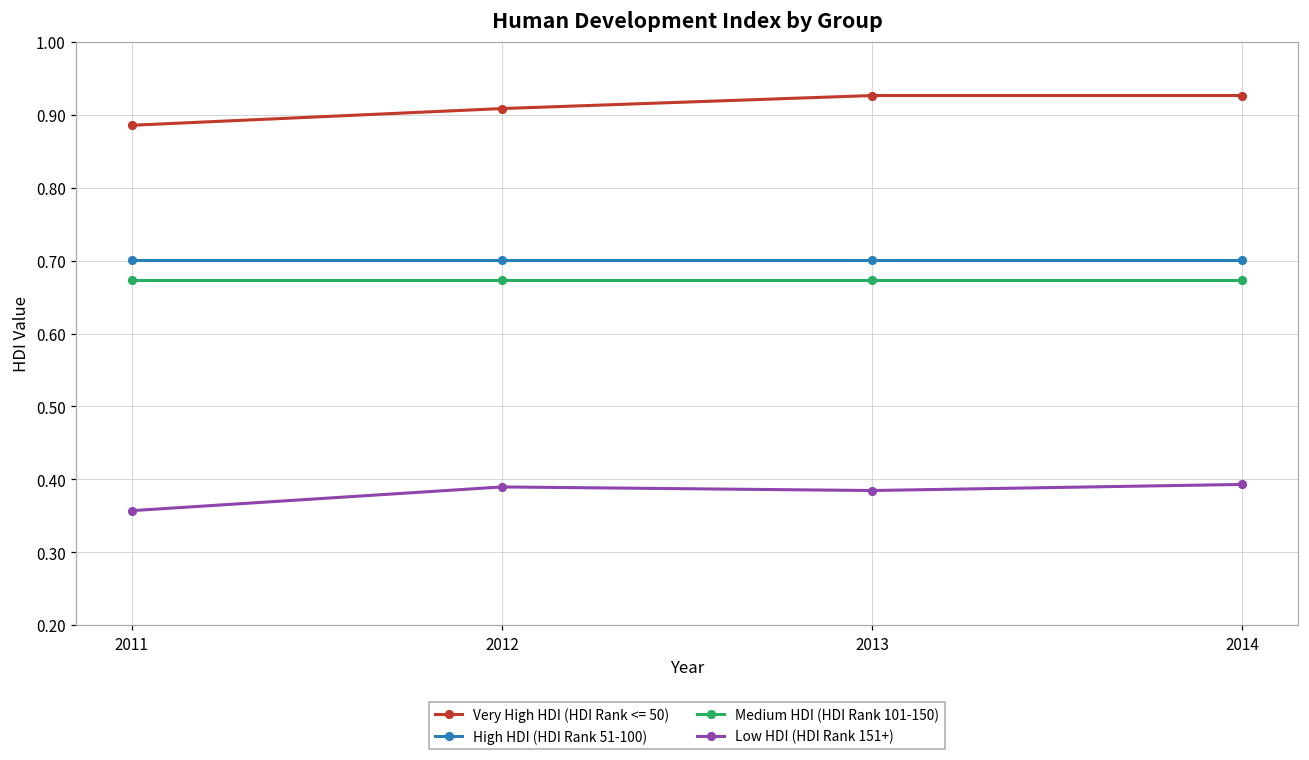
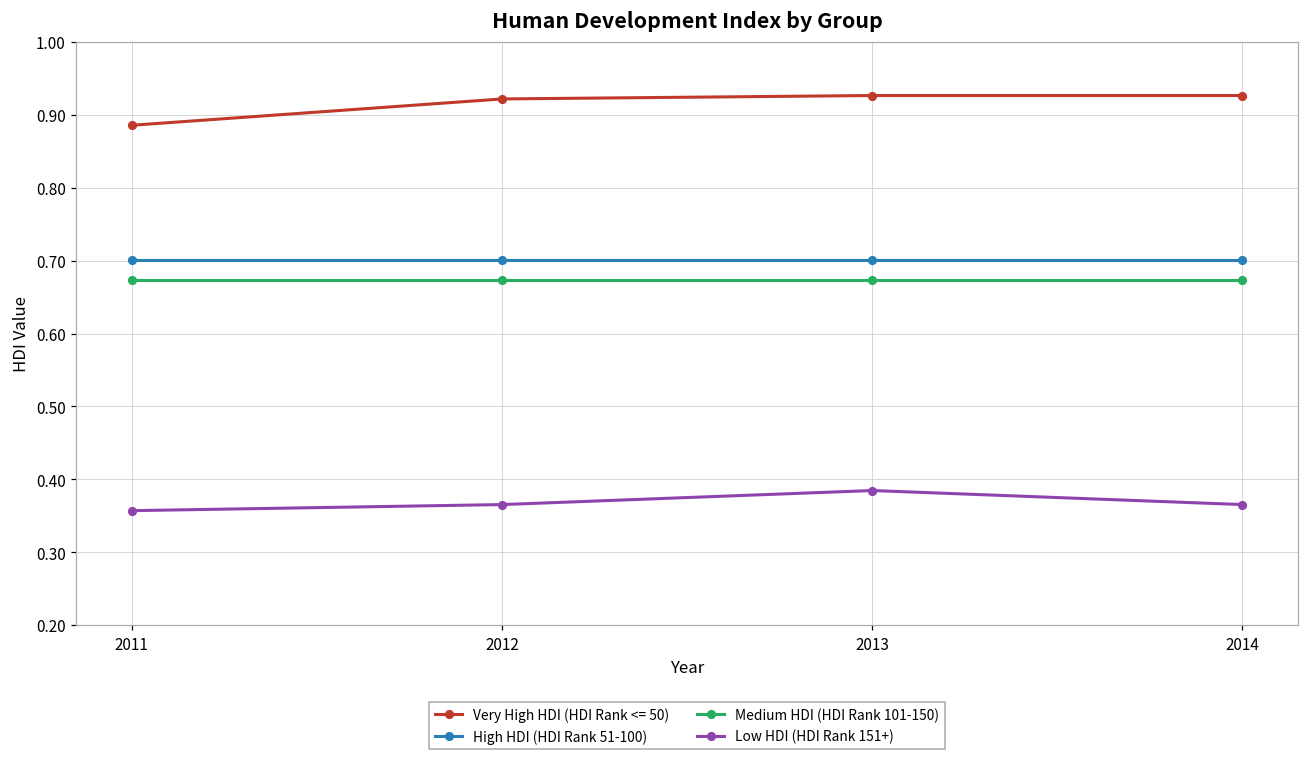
Very High HDI (HDI Rank <= 50), 2012: 0.91 -> 0.92
Low HDI (HDI Rank 151+), 2012: 0.39 -> 0.37
Low HDI (HDI Rank 151+), 2014: 0.39 -> 0.37
